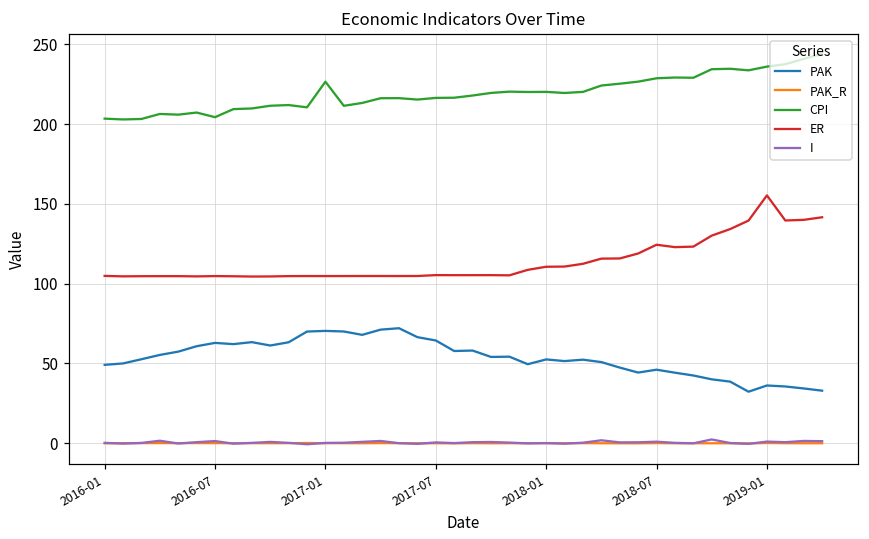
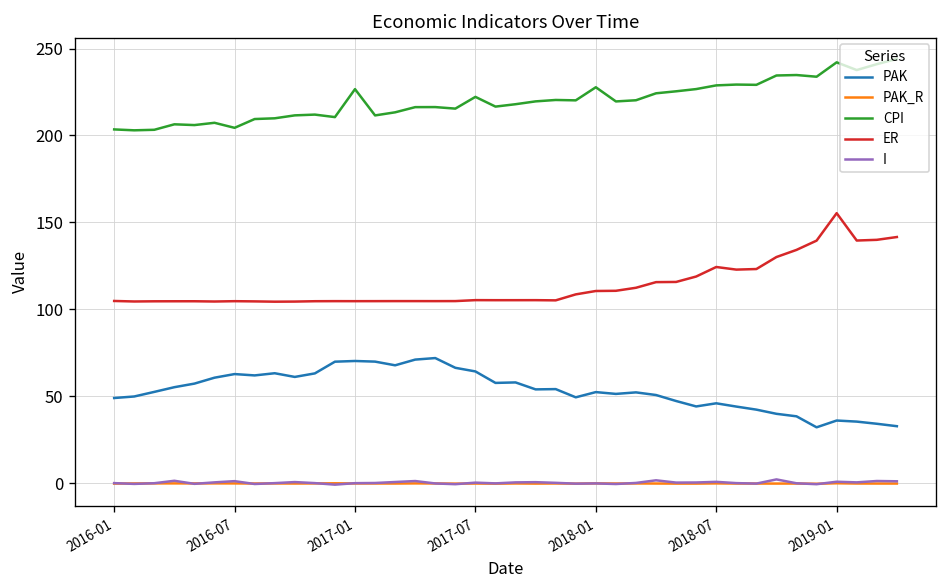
CPI, 2017-07: 216 -> 222
CPI, 2018-01: 220 -> 228
CPI, 2019-01: 236 -> 242
